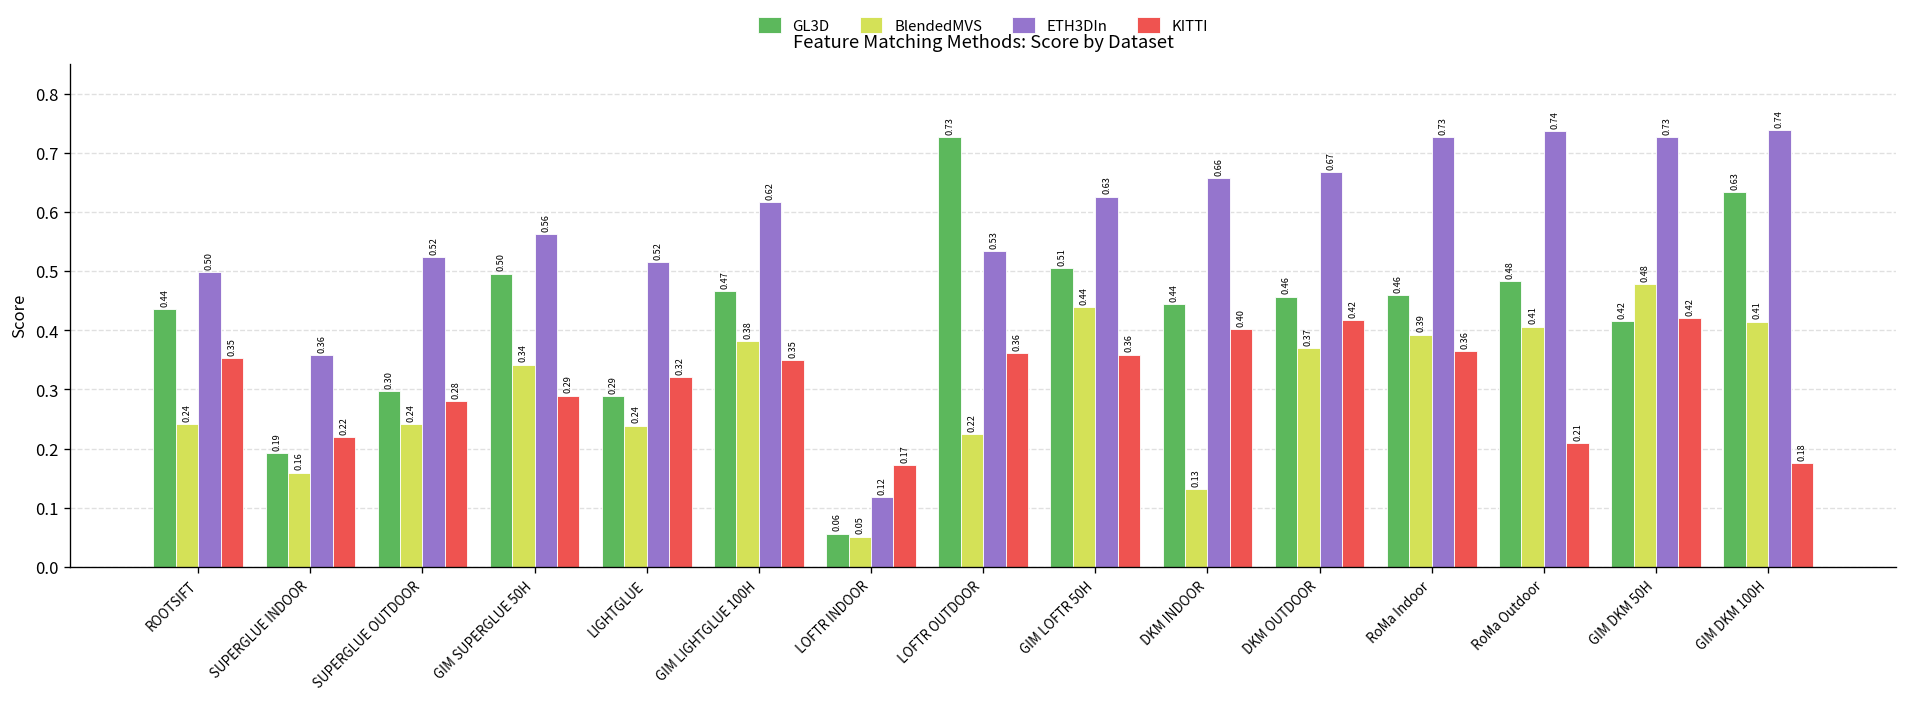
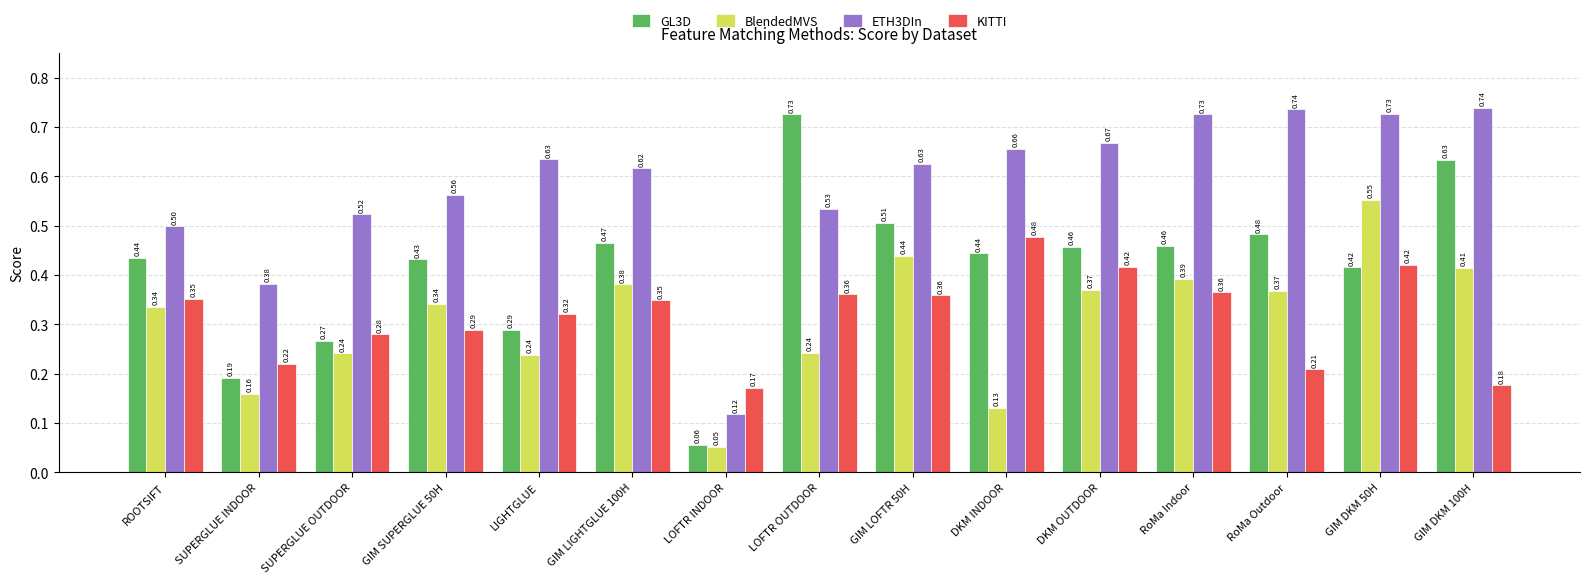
BlendedMVS, ROOTSIFT: 0.24 -> 0.34
ETH3DIn, SUPERGLUE INDOOR: 0.36 -> 0.38
GL3D, SUPERGLUE OUTDOOR: 0.30 -> 0.27
GL3D, GIM SUPERGLUE 50H: 0.50 -> 0.43
ETH3DIn, LIGHTGLUE: 0.52 -> 0.63
BlendedMVS, LOFTR OUTDOOR: 0.22 -> 0.24
KITTI, DKM INDOOR: 0.40 -> 0.48
BlendedMVS, RoMa Outdoor: 0.41 -> 0.37
BlendedMVS, GIM DKM 50H: 0.48 -> 0.55
